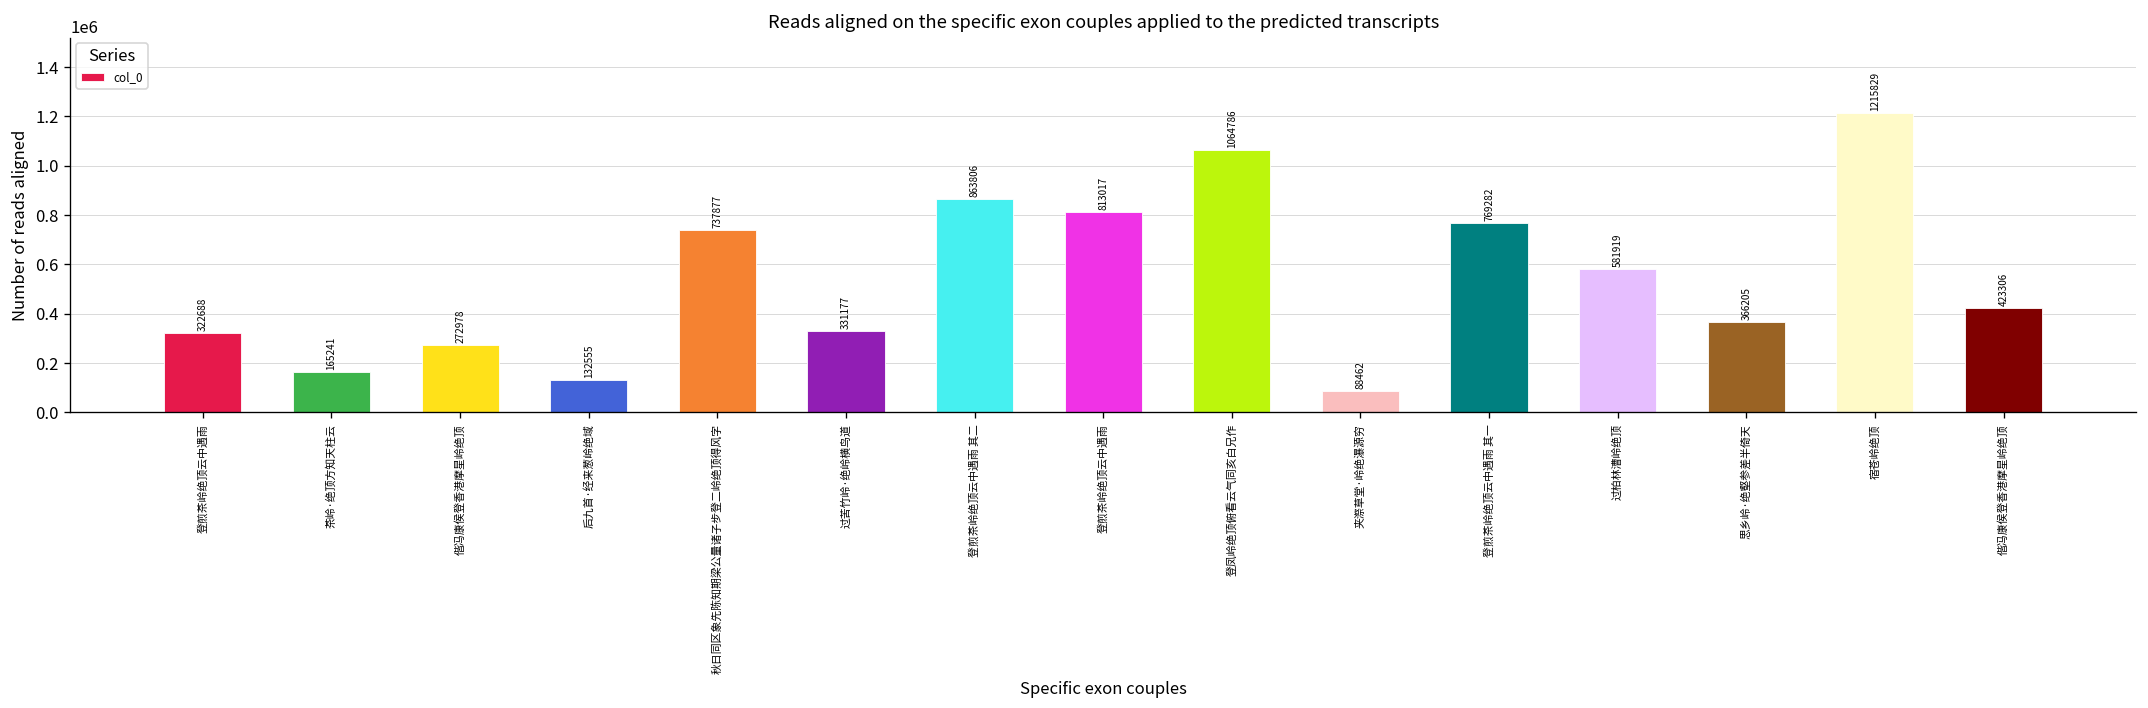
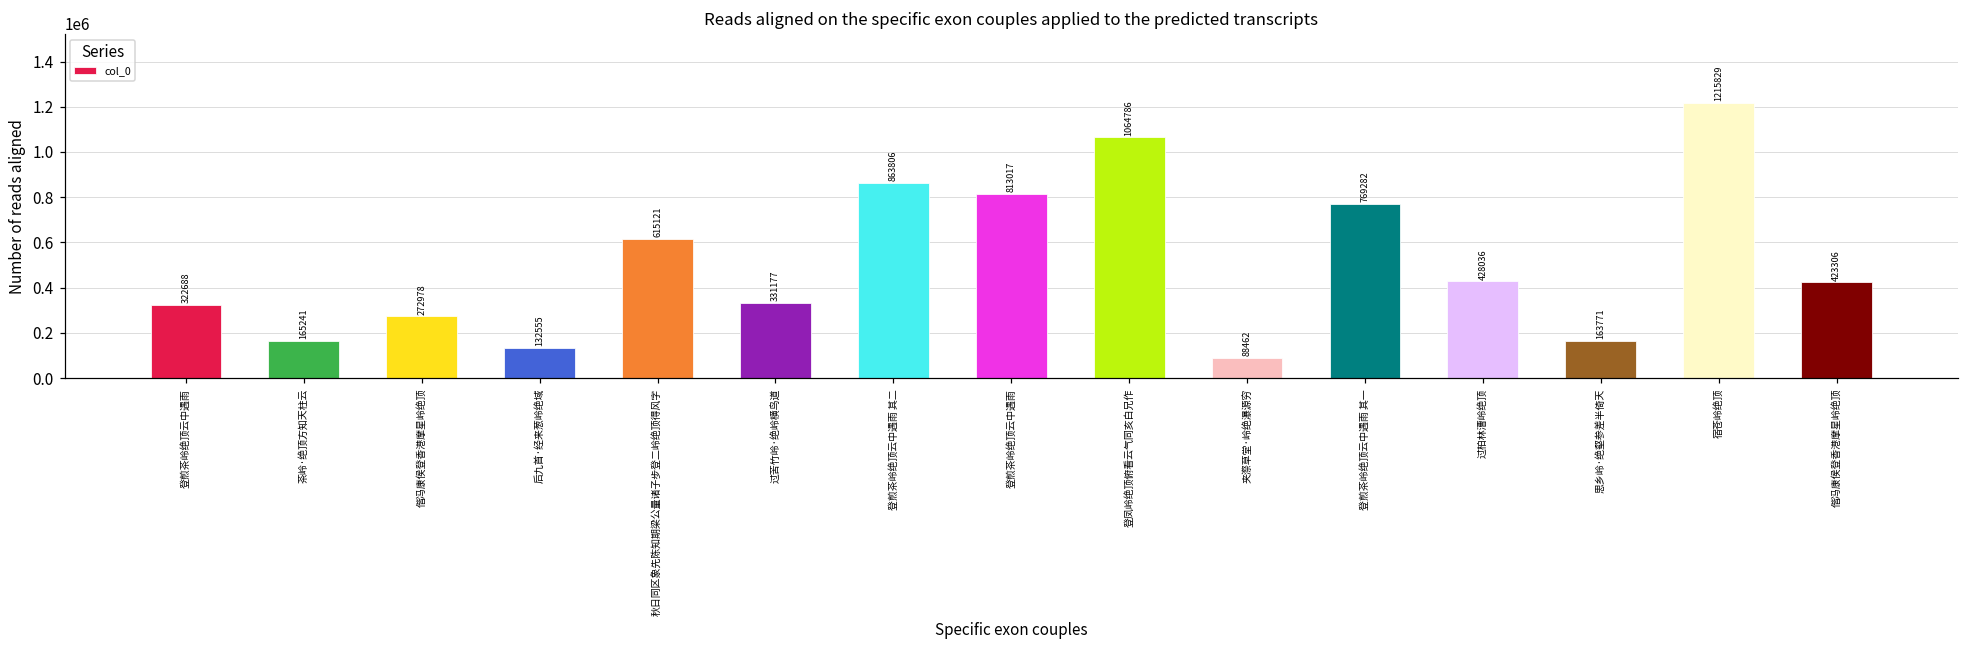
秋日同区象先陈知期梁公量诸子步登二岭绝顶得风字: 737877 -> 615121
过柏林漕岭绝顶: 581919 -> 428036
思乡岭·绝壑参差半倚天: 366205 -> 163771
